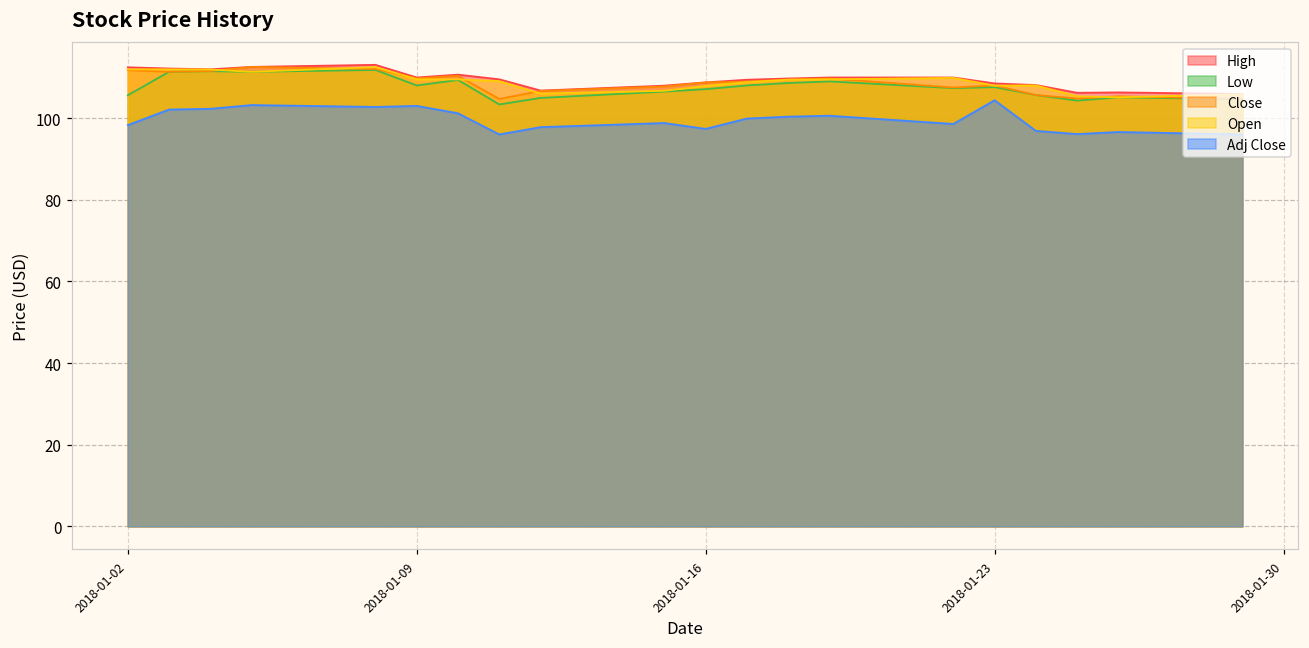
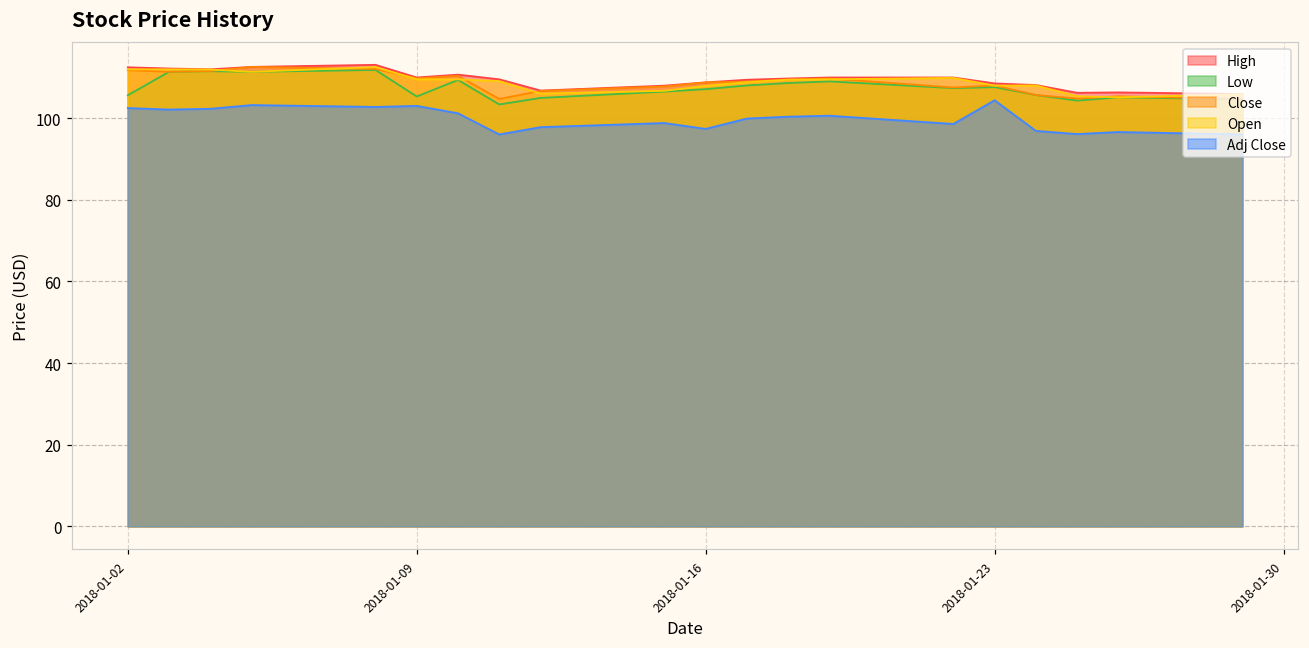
Adj Close, 2018-01-02: 98 -> 102
Low, 2018-01-09: 108 -> 105
